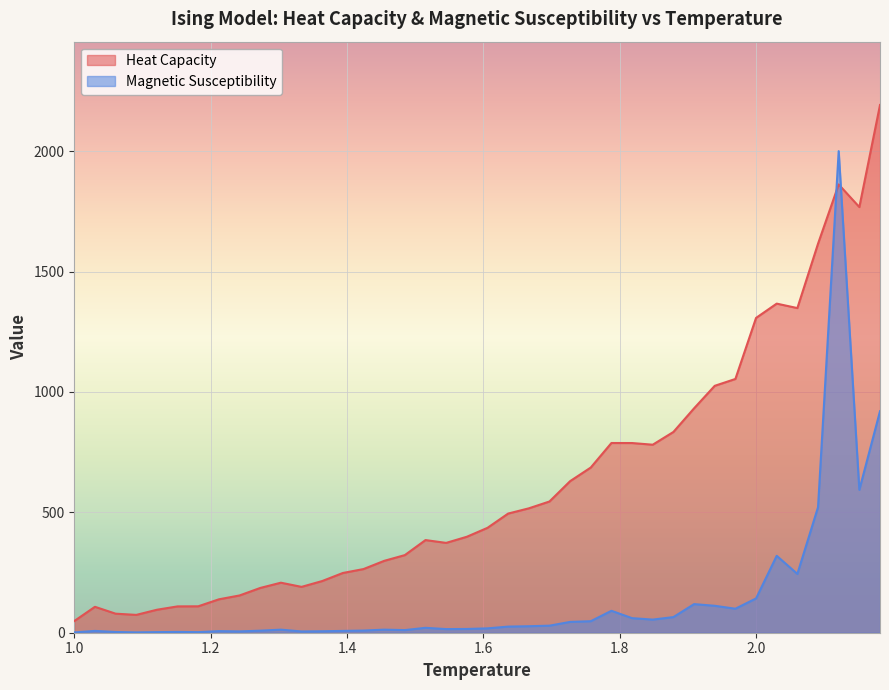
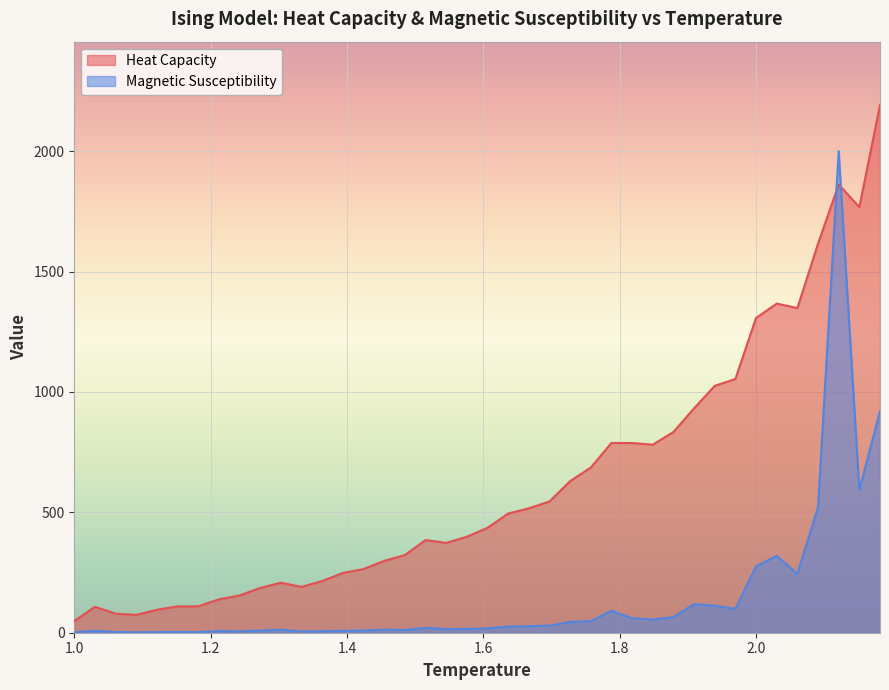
Magnetic Susceptibility, 2.0: 140 -> 280
